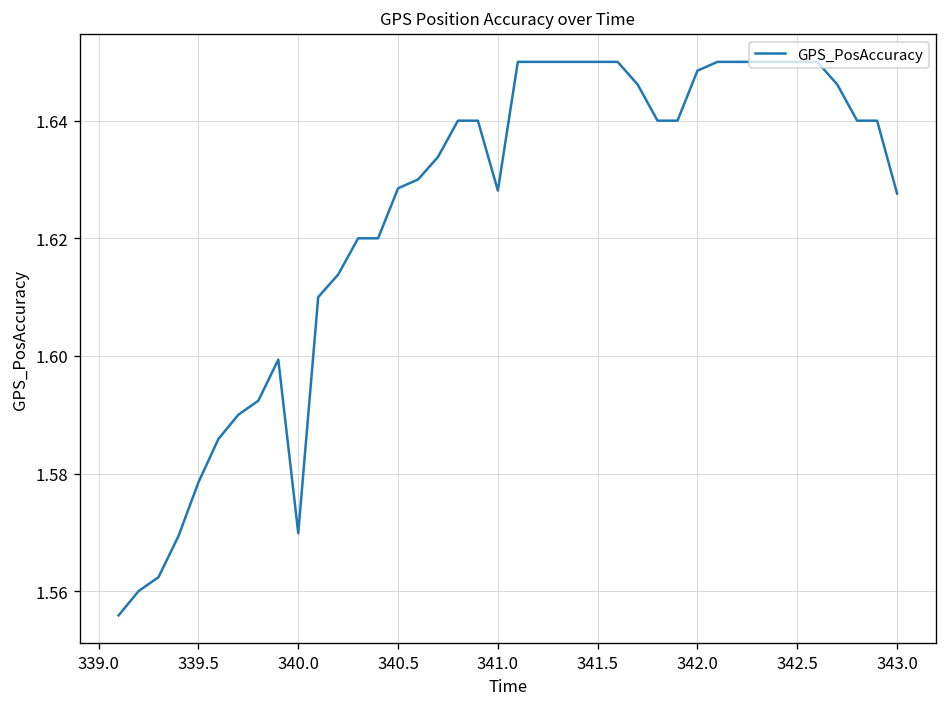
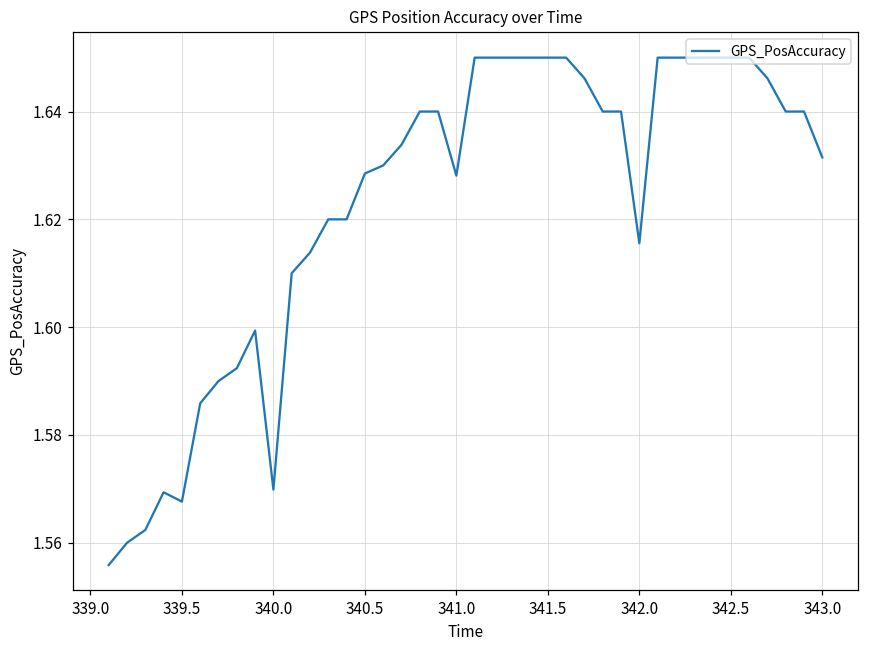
339.5: 1.579 -> 1.568
342.0: 1.649 -> 1.616
343.0: 1.628 -> 1.631
